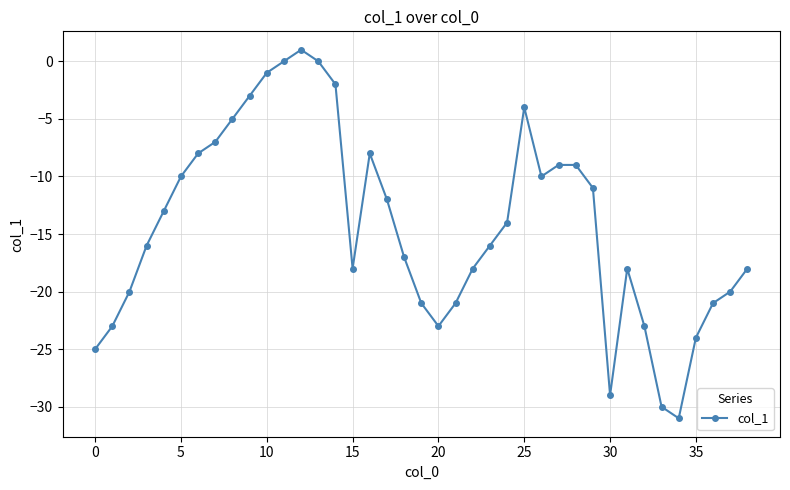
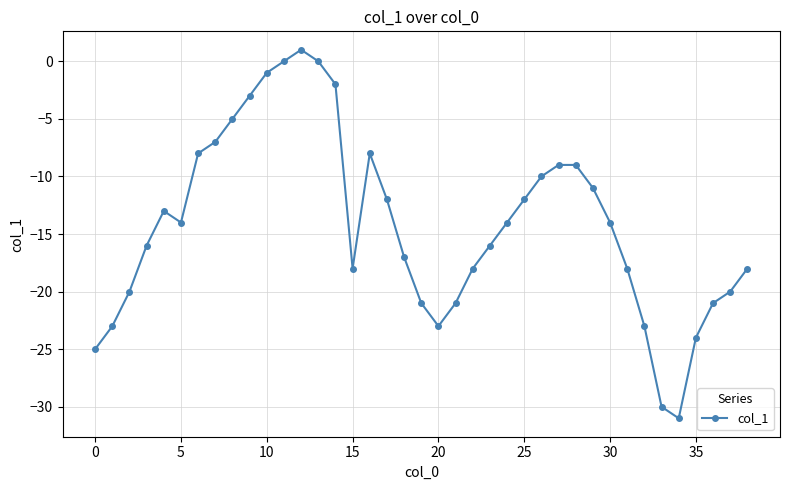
5: -10 -> -14
25: -4 -> -12
30: -29 -> -14
